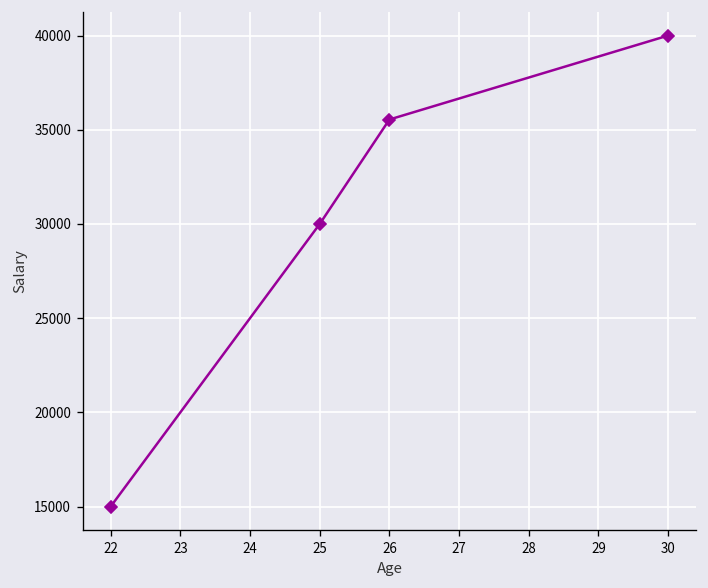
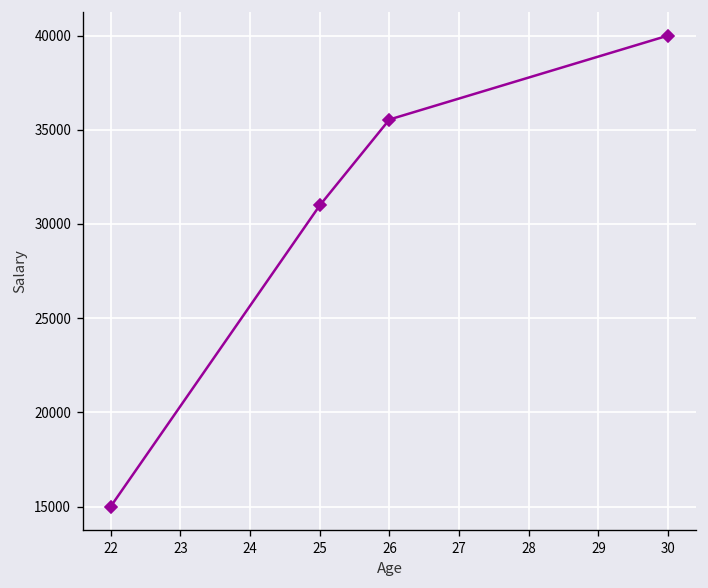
25: 30000 -> 31000
